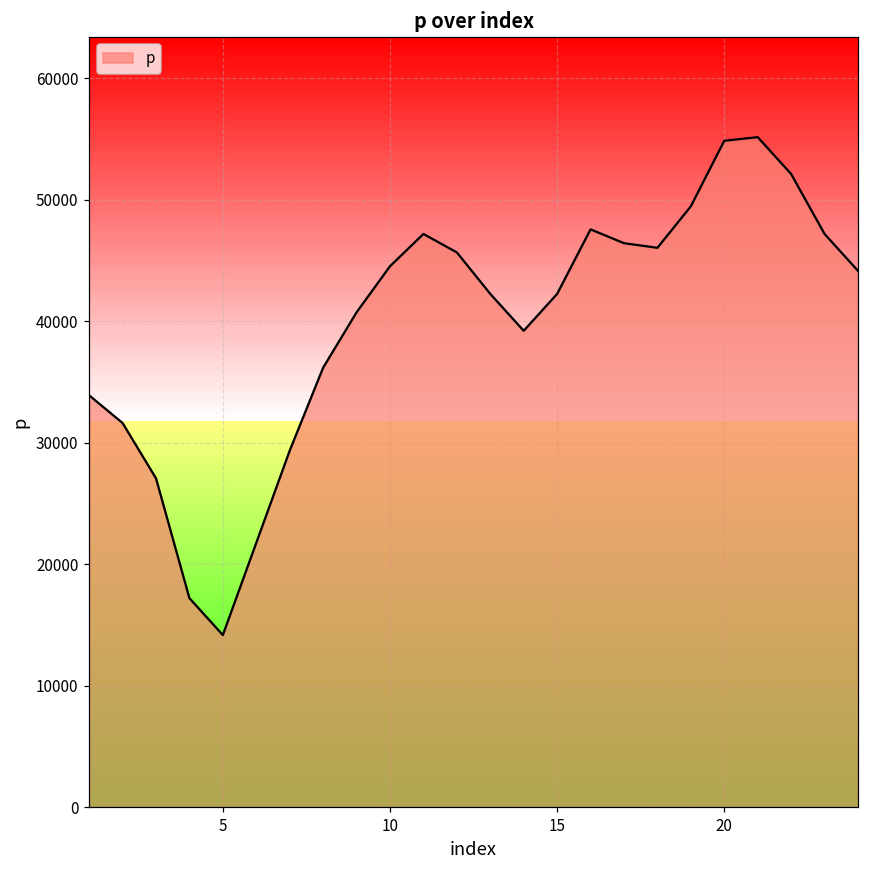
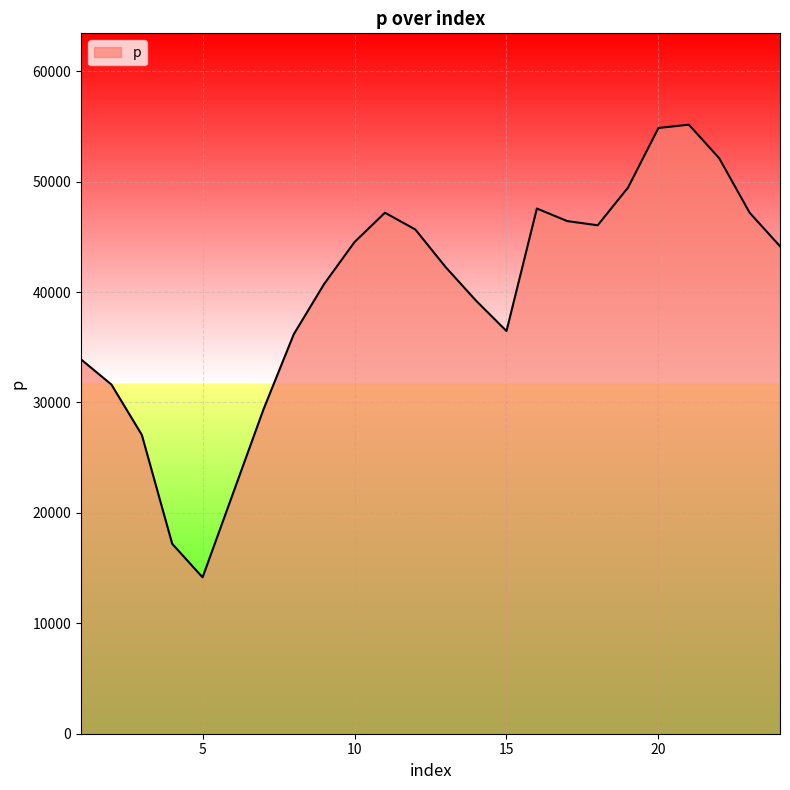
15: 42300 -> 36500
